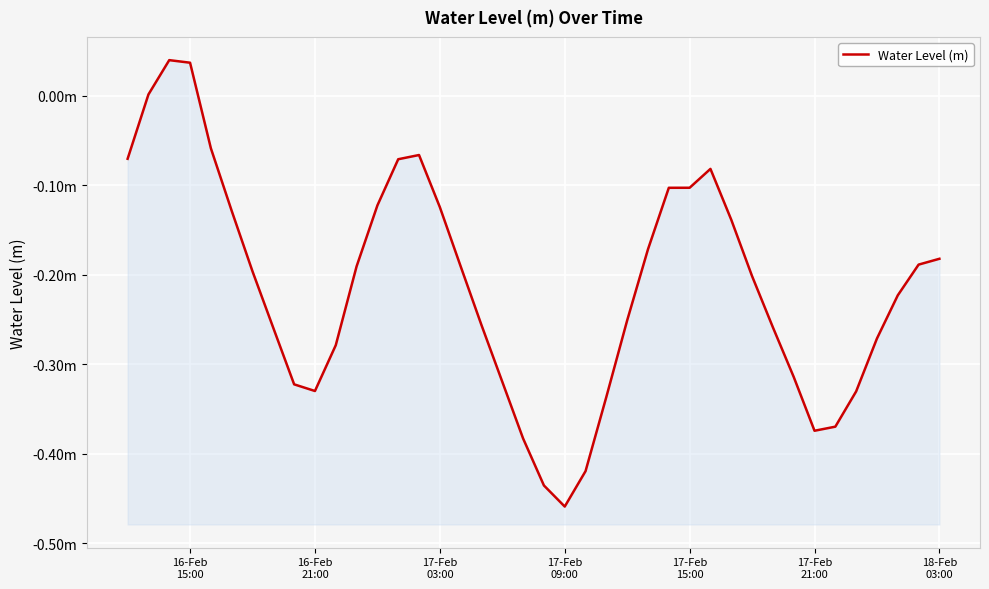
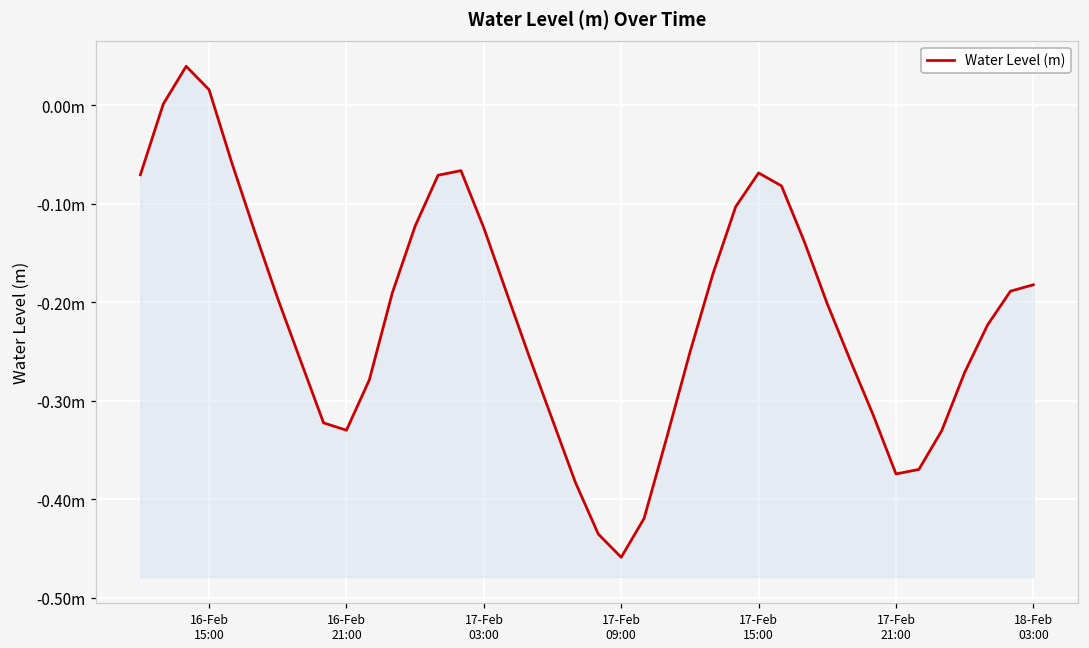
16-Feb 15:00: 0.04m -> 0.02m
17-Feb 15:00: -0.10m -> -0.07m
